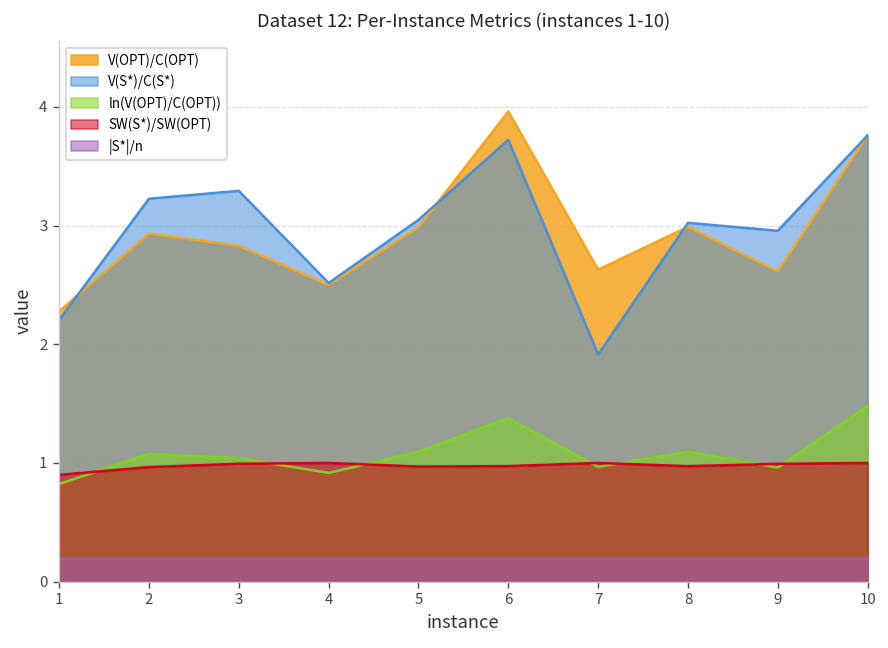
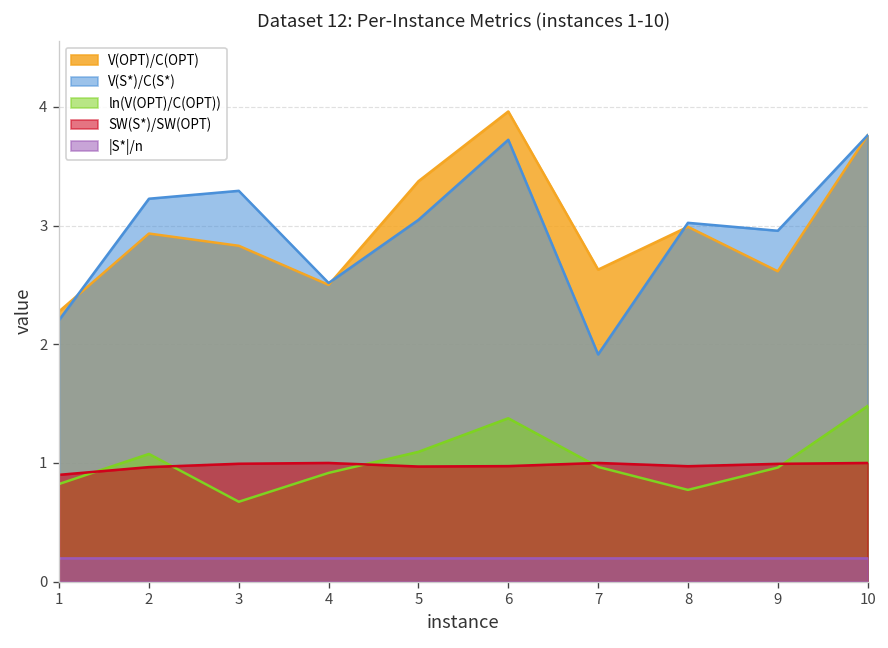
ln(V(OPT)/C(OPT)), 3: 1.0 -> 0.7
V(OPT)/C(OPT), 5: 3.0 -> 3.4
ln(V(OPT)/C(OPT)), 8: 1.1 -> 0.8
